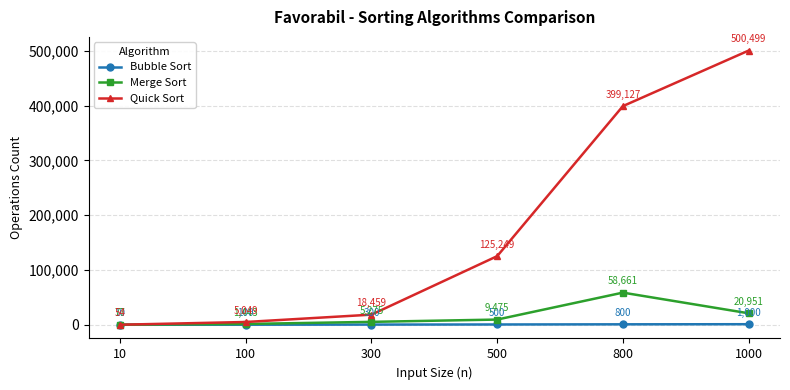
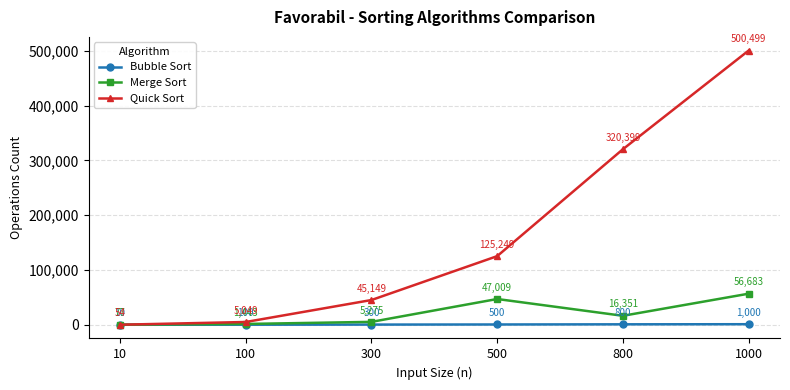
Quick Sort, 300: 18,459 -> 45,149
Merge Sort, 500: 9,475 -> 47,009
Merge Sort, 800: 58,661 -> 16,351
Quick Sort, 800: 399,127 -> 320,399
Merge Sort, 1000: 20,951 -> 56,683
